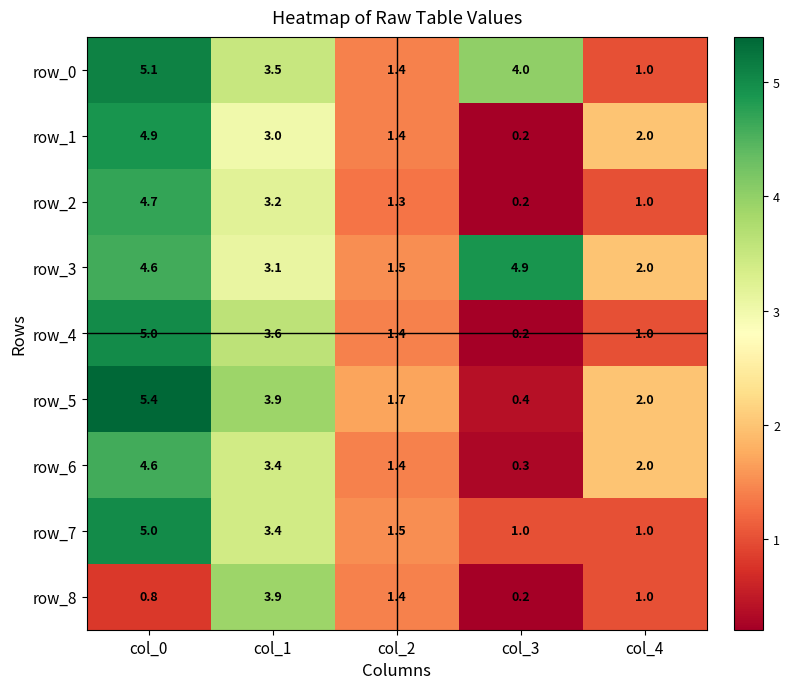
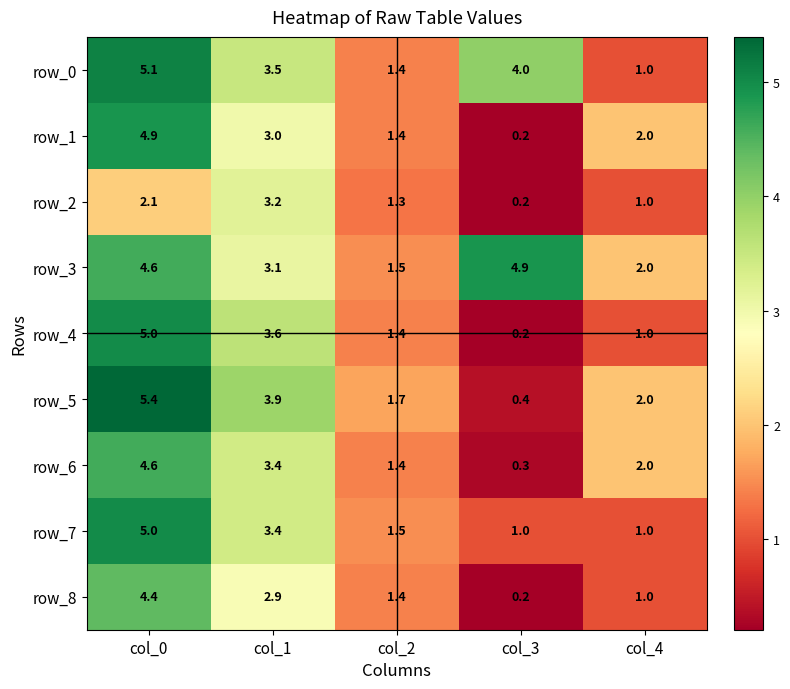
row_2, col_0: 4.7 -> 2.1
row_8, col_0: 0.8 -> 4.4
row_8, col_1: 3.9 -> 2.9
